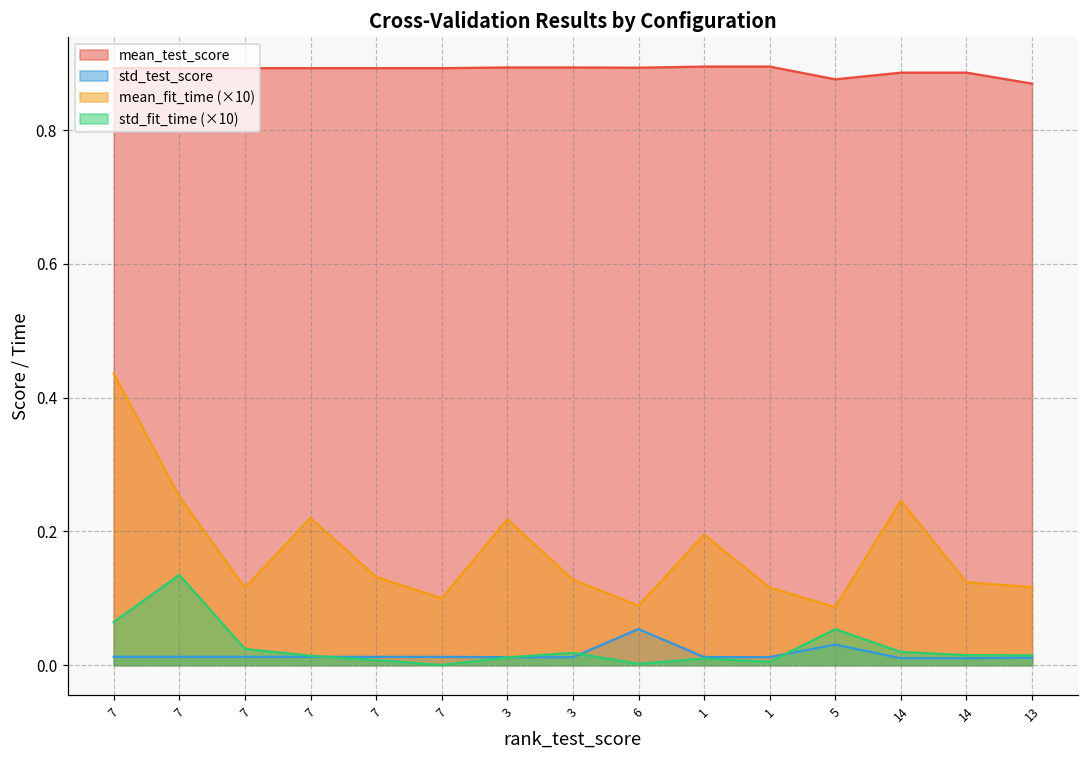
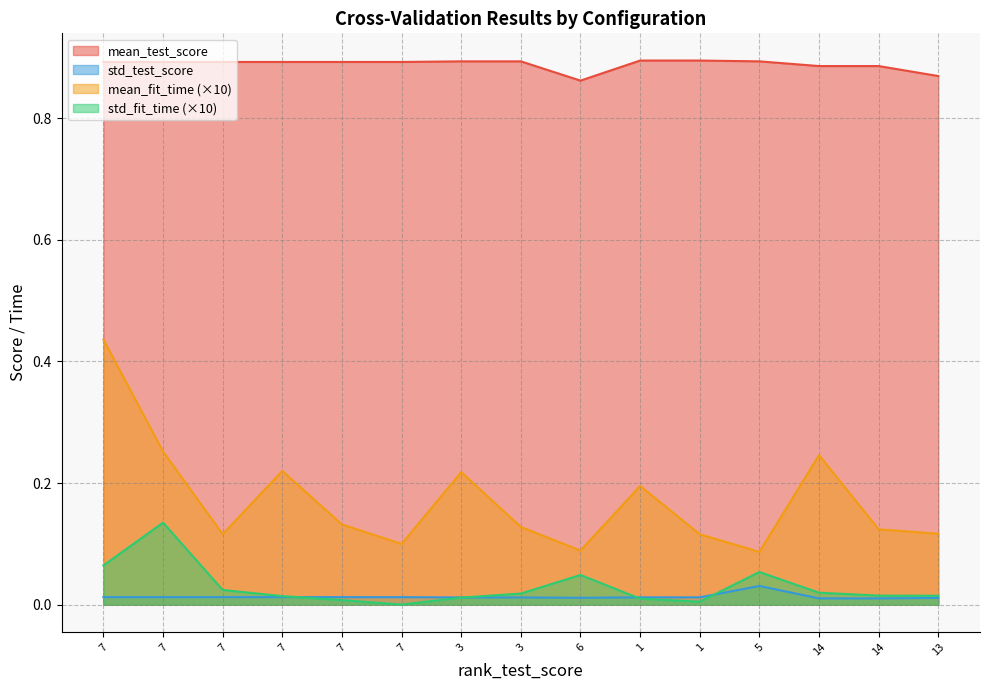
mean_test_score, 6: 0.89 -> 0.86
std_test_score, 6: 0.05 -> 0.01
std_fit_time (×10), 6: 0.00 -> 0.05
mean_test_score, 5: 0.88 -> 0.89
